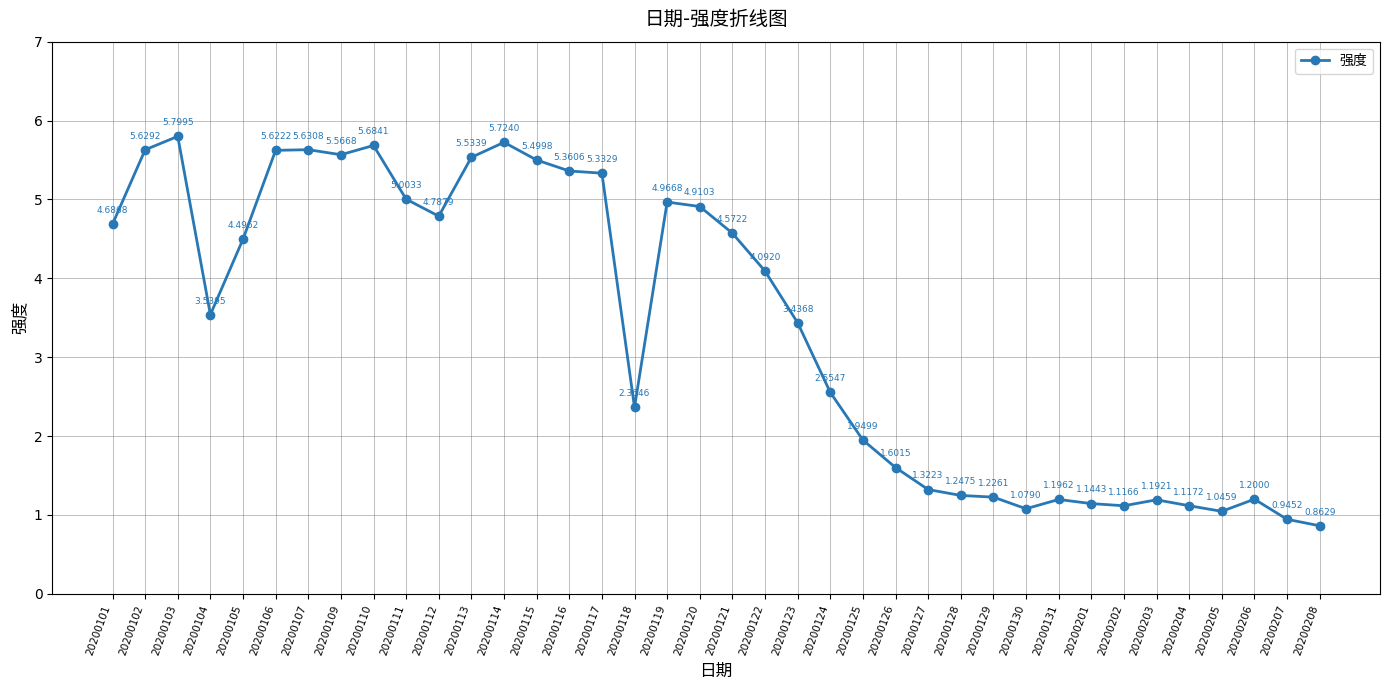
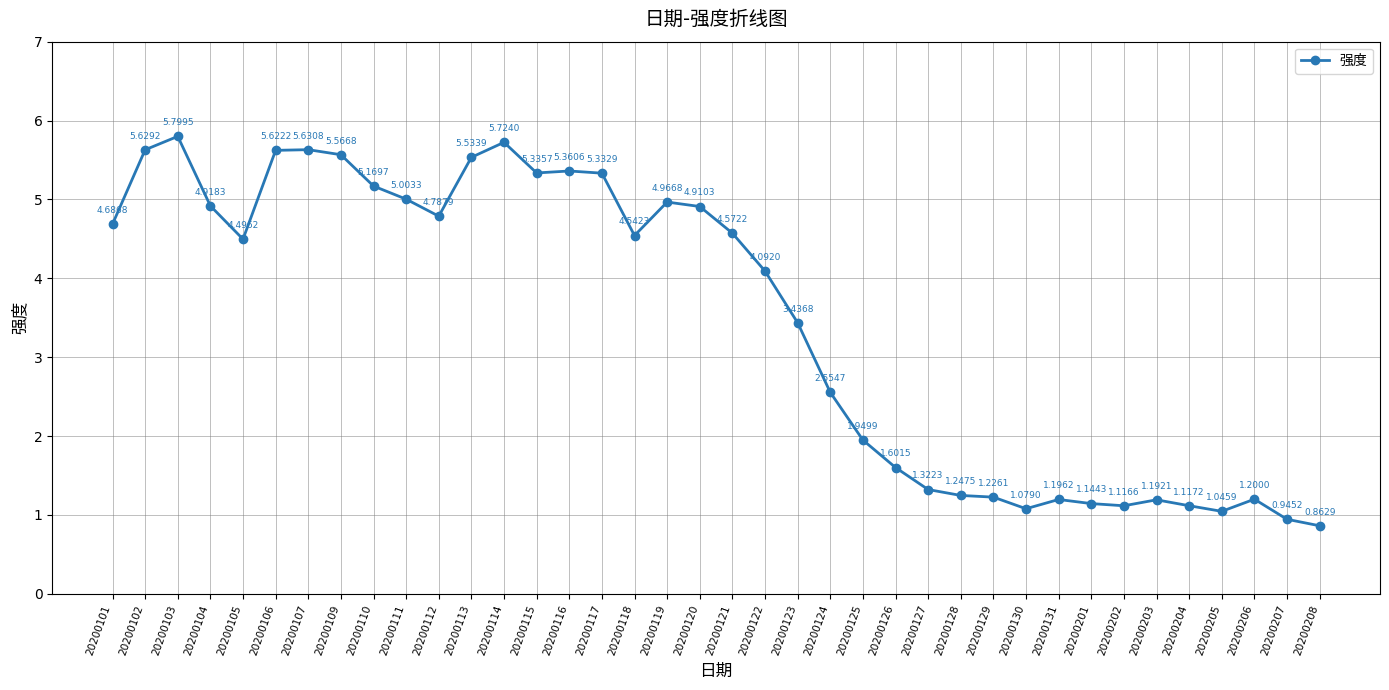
20200104: 3.5395 -> 4.9183
20200110: 5.6841 -> 5.1697
20200115: 5.4998 -> 5.3357
20200118: 2.3646 -> 4.5423
